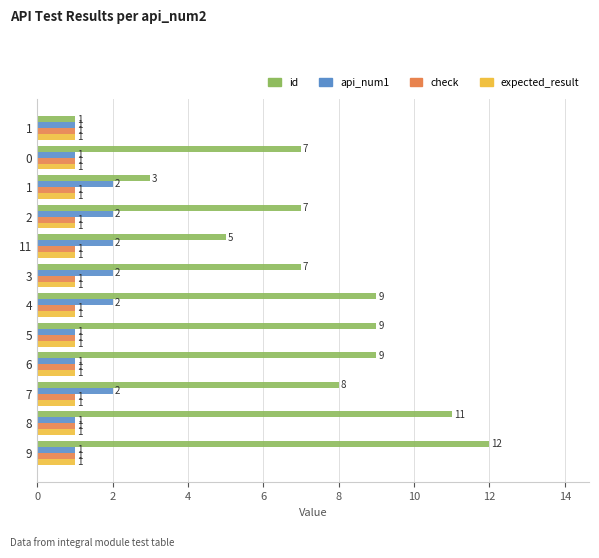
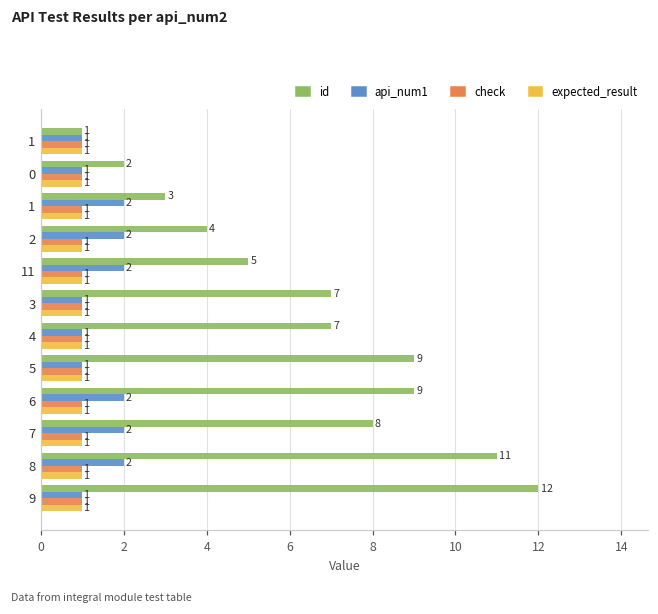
id, 0: 7 -> 2
id, 2: 7 -> 4
api_num1, 3: 2 -> 1
id, 4: 9 -> 7
api_num1, 4: 2 -> 1
api_num1, 6: 1 -> 2
api_num1, 8: 1 -> 2
